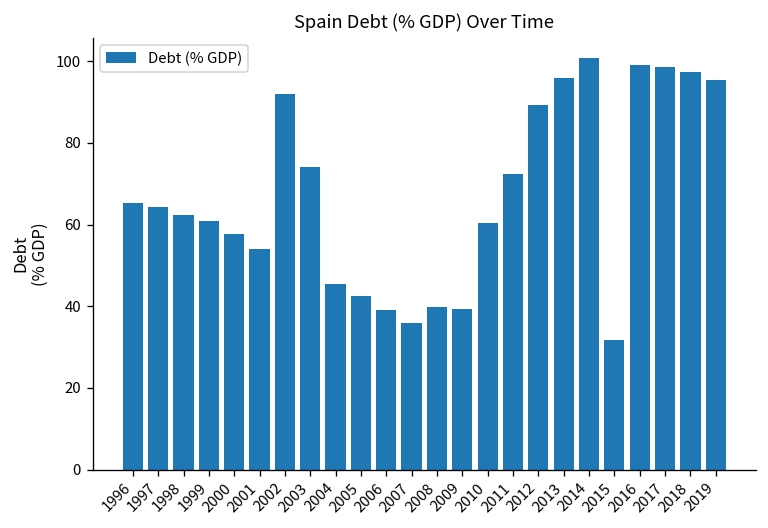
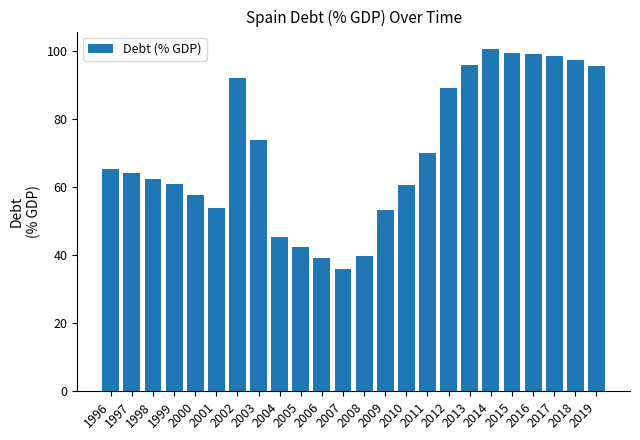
2009: 39 -> 53
2011: 72 -> 70
2015: 32 -> 99
